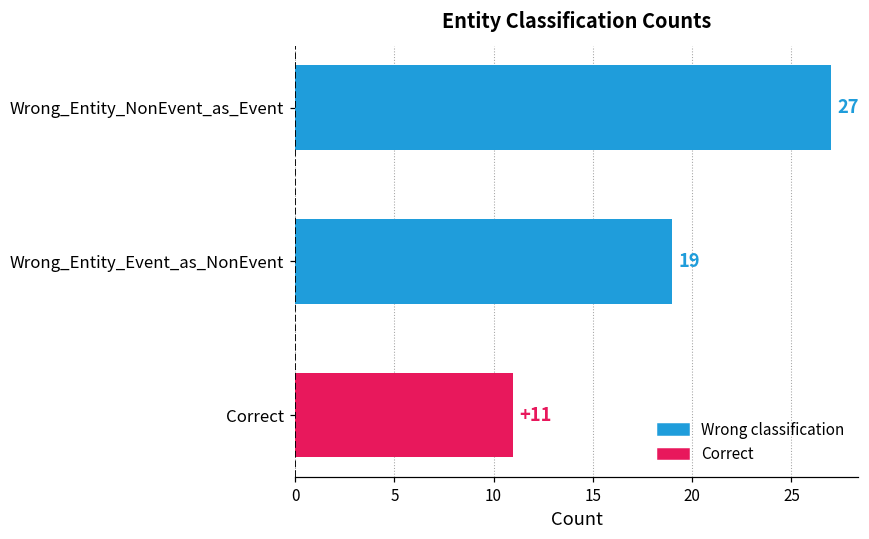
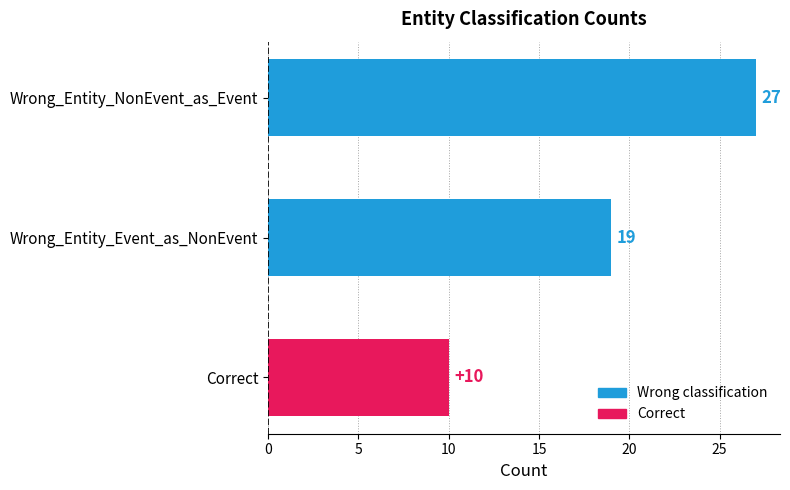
Correct: +11 -> +10
